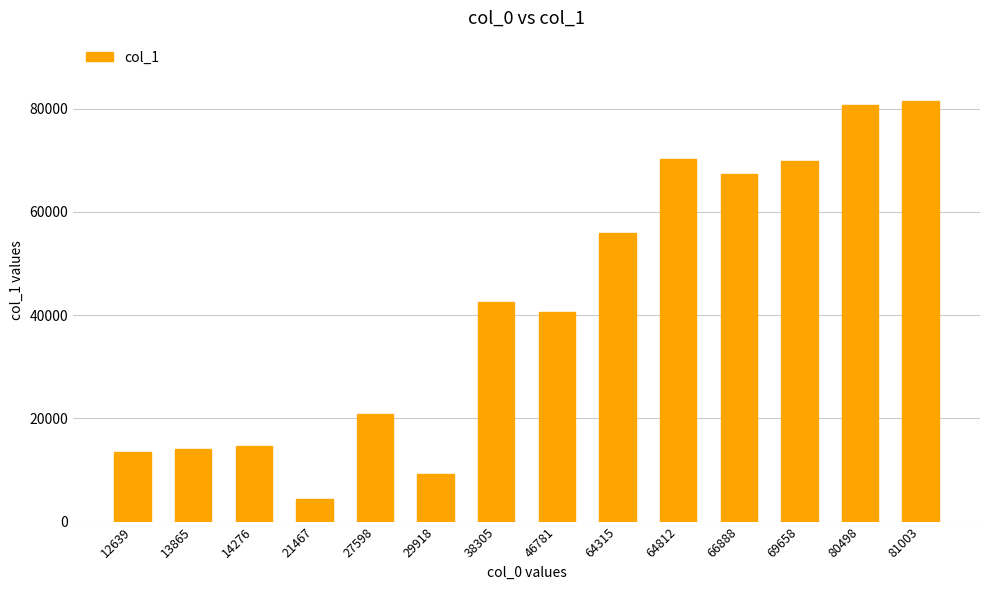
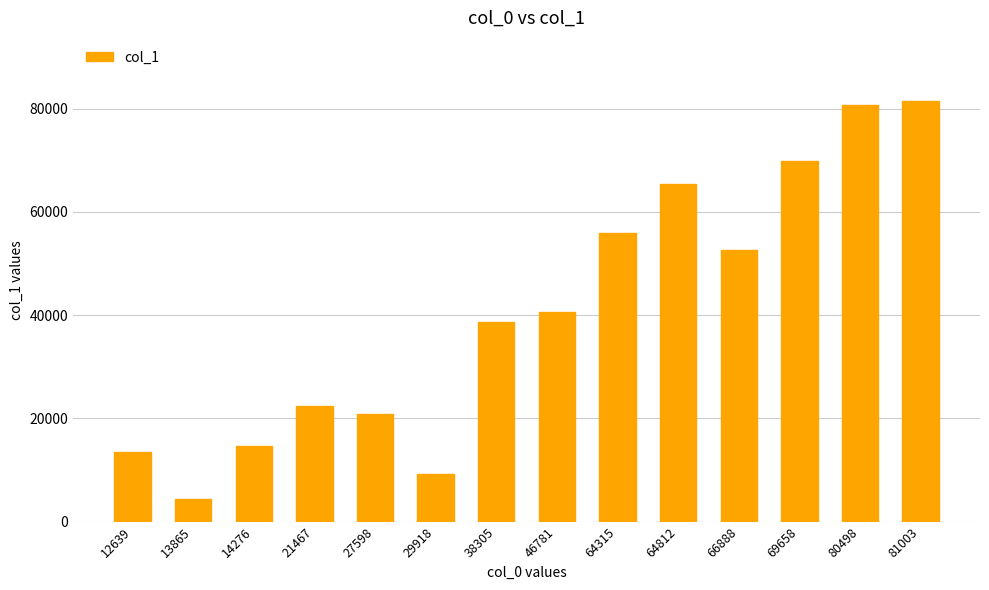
13865: 14000 -> 4000
21467: 4000 -> 22000
38305: 43000 -> 39000
64812: 70000 -> 65000
66888: 67000 -> 53000
